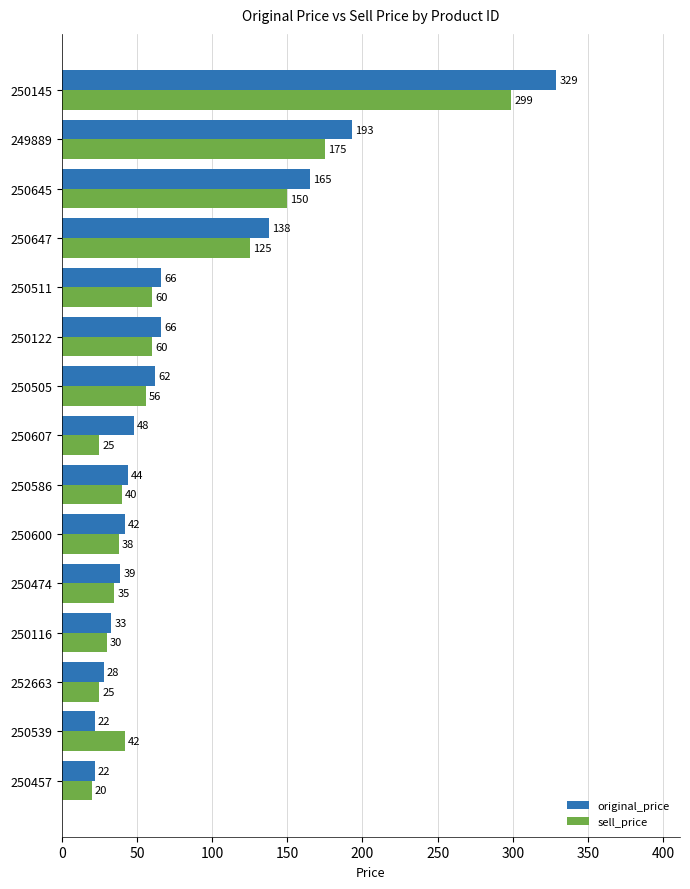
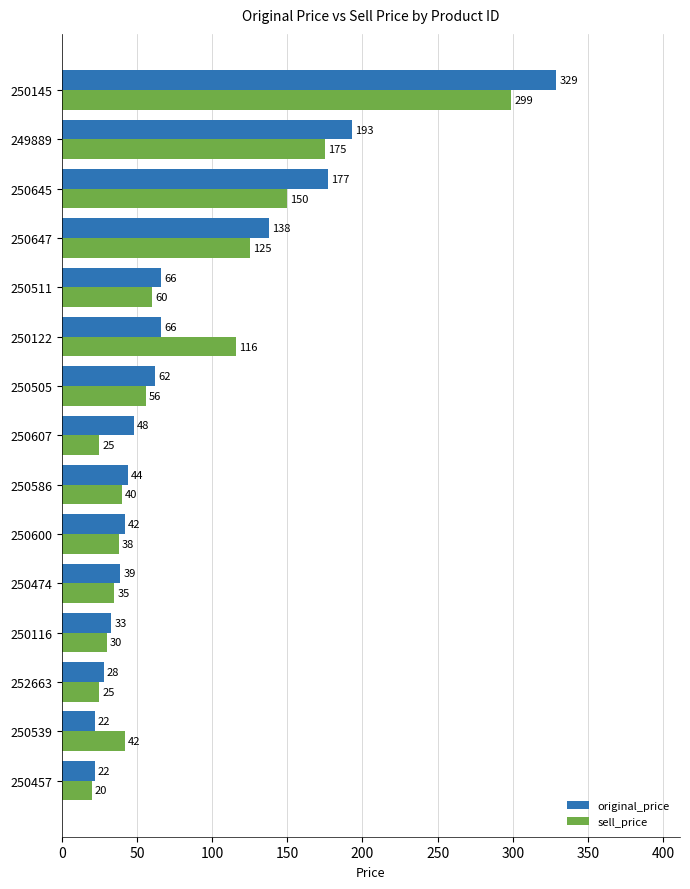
original_price, 250645: 165 -> 177
sell_price, 250122: 60 -> 116
